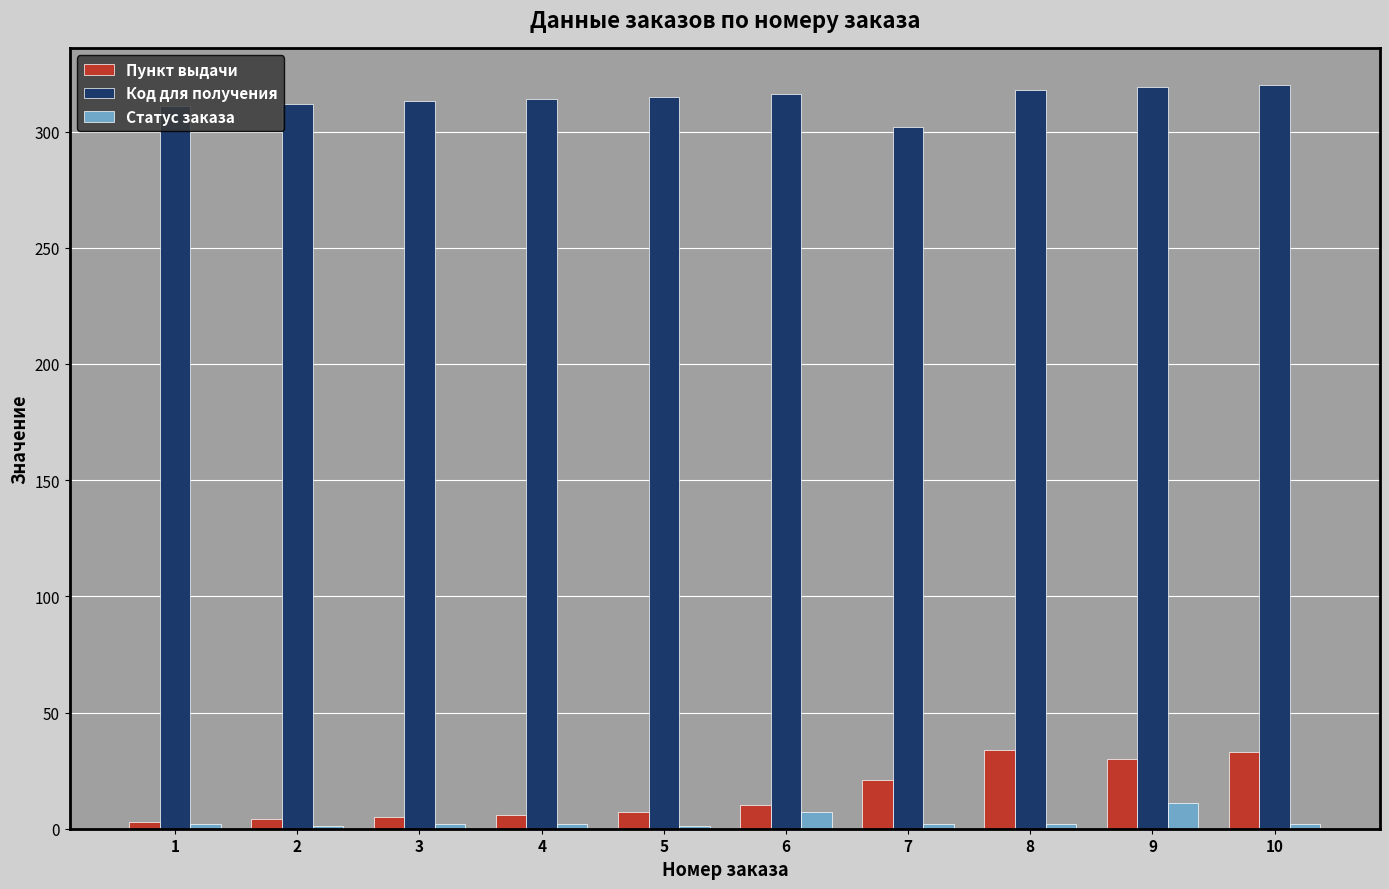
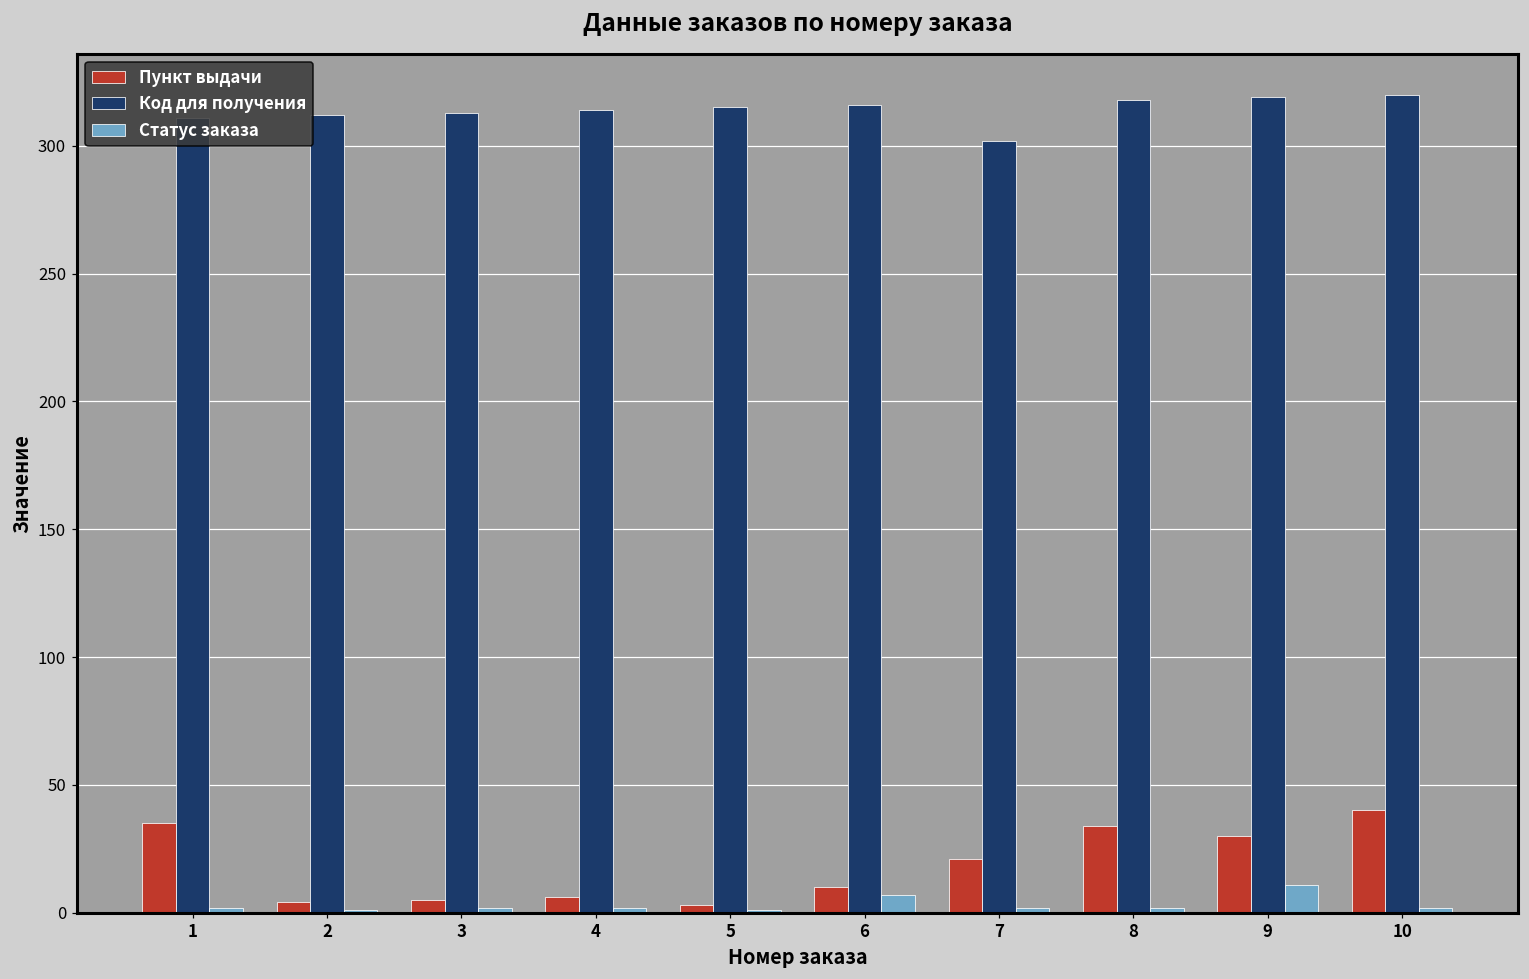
Пункт выдачи, 1: 3 -> 35
Пункт выдачи, 5: 7 -> 3
Пункт выдачи, 10: 33 -> 40
